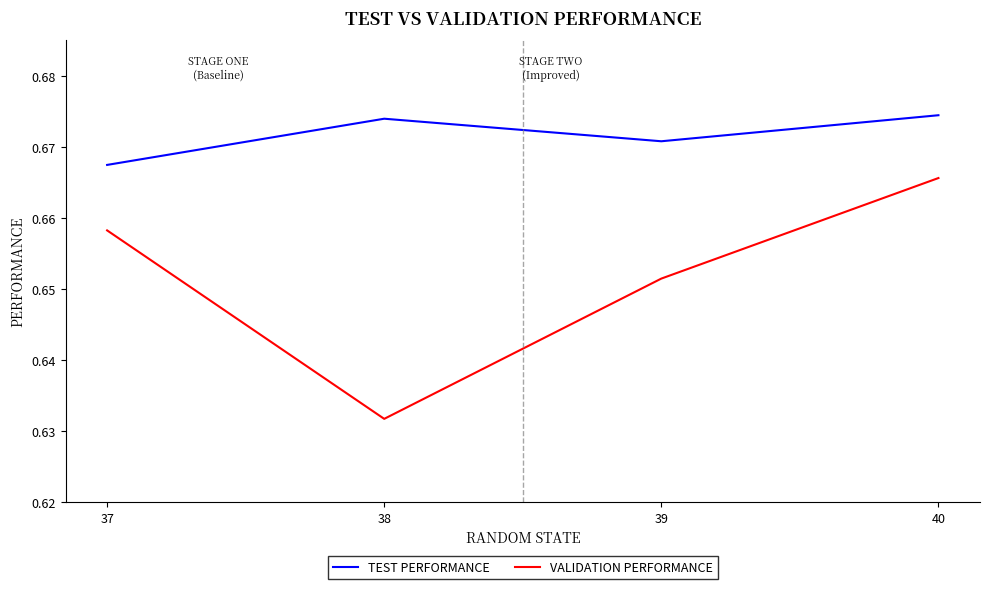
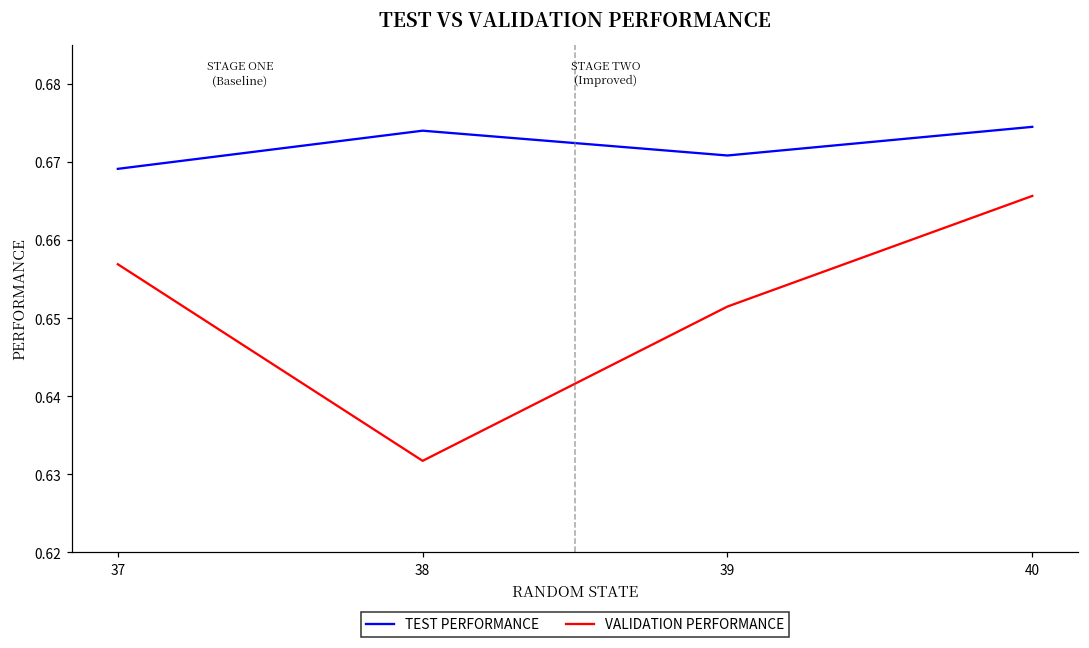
TEST PERFORMANCE, 37: 0.667 -> 0.669
VALIDATION PERFORMANCE, 37: 0.658 -> 0.657
